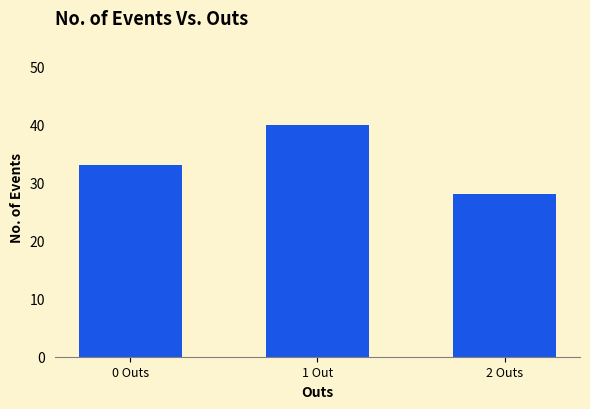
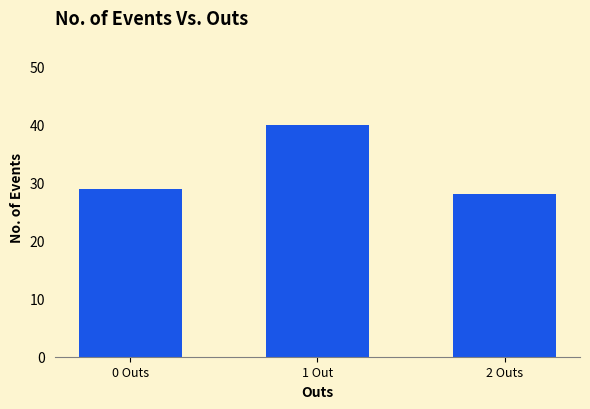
0 Outs: 33 -> 29
